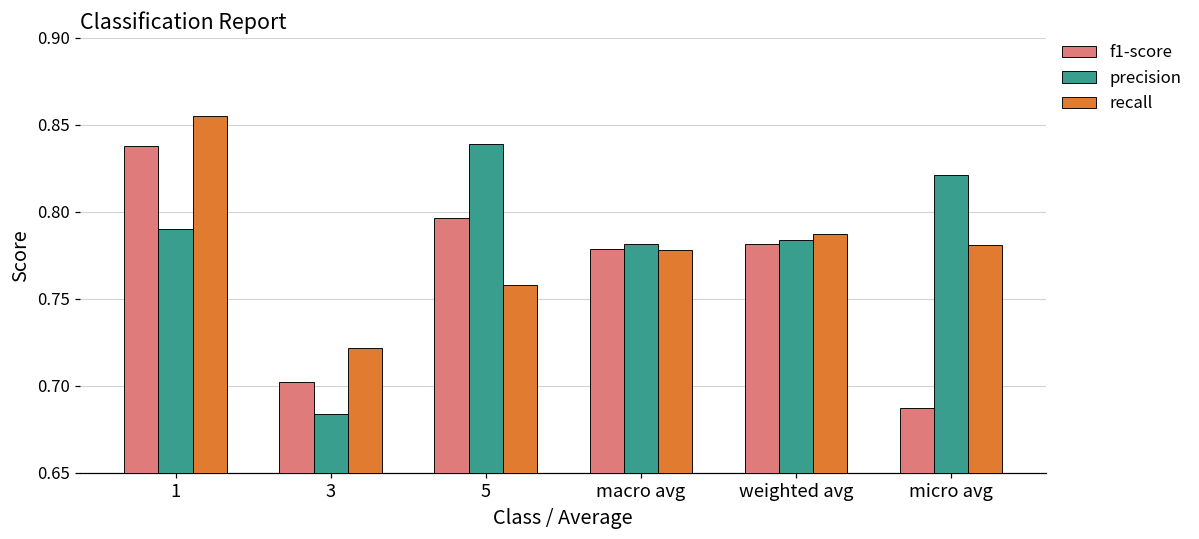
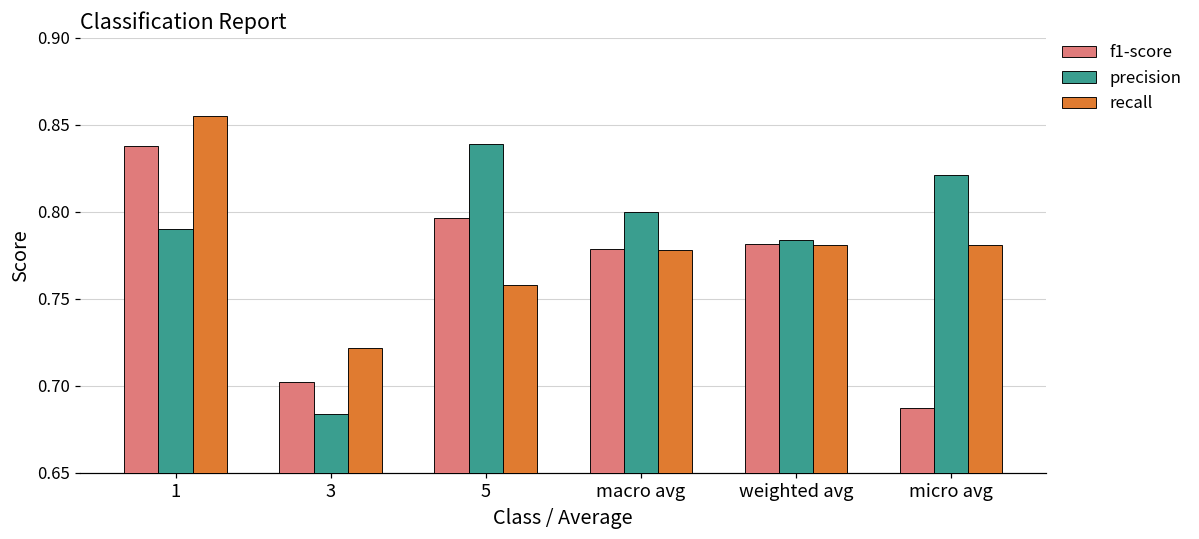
precision, macro avg: 0.782 -> 0.800
recall, weighted avg: 0.787 -> 0.781
